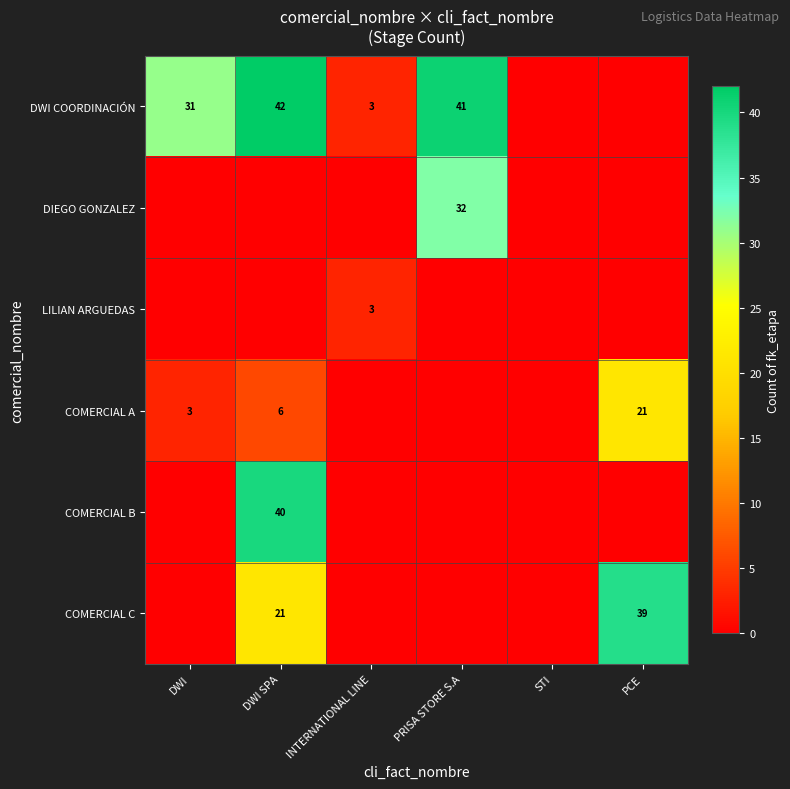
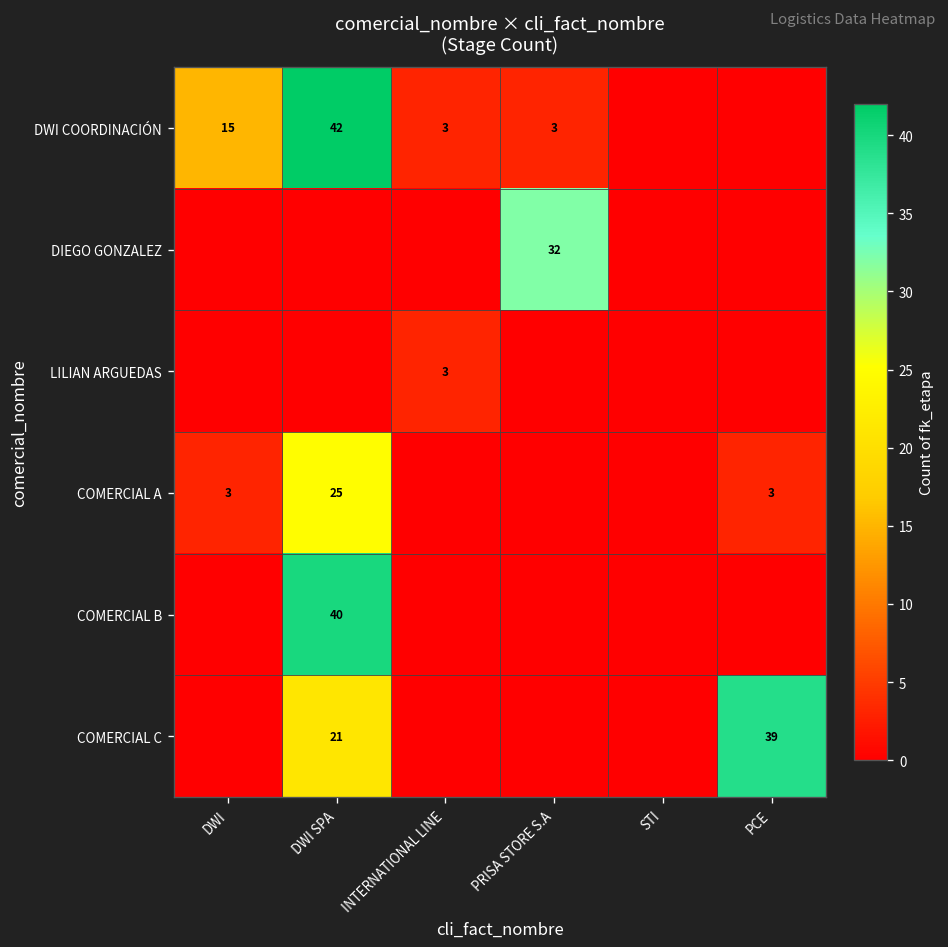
DWI COORDINACIÓN, DWI: 31 -> 15
DWI COORDINACIÓN, PRISA STORE S.A: 41 -> 3
COMERCIAL A, DWI SPA: 6 -> 25
COMERCIAL A, PCE: 21 -> 3
